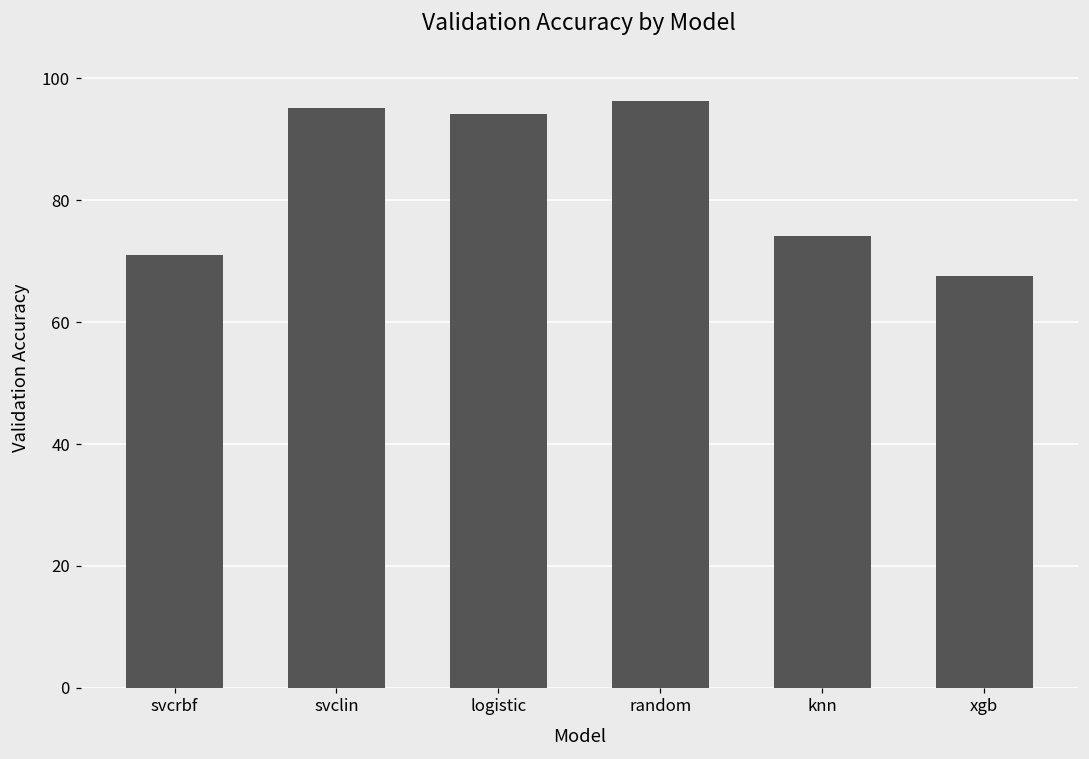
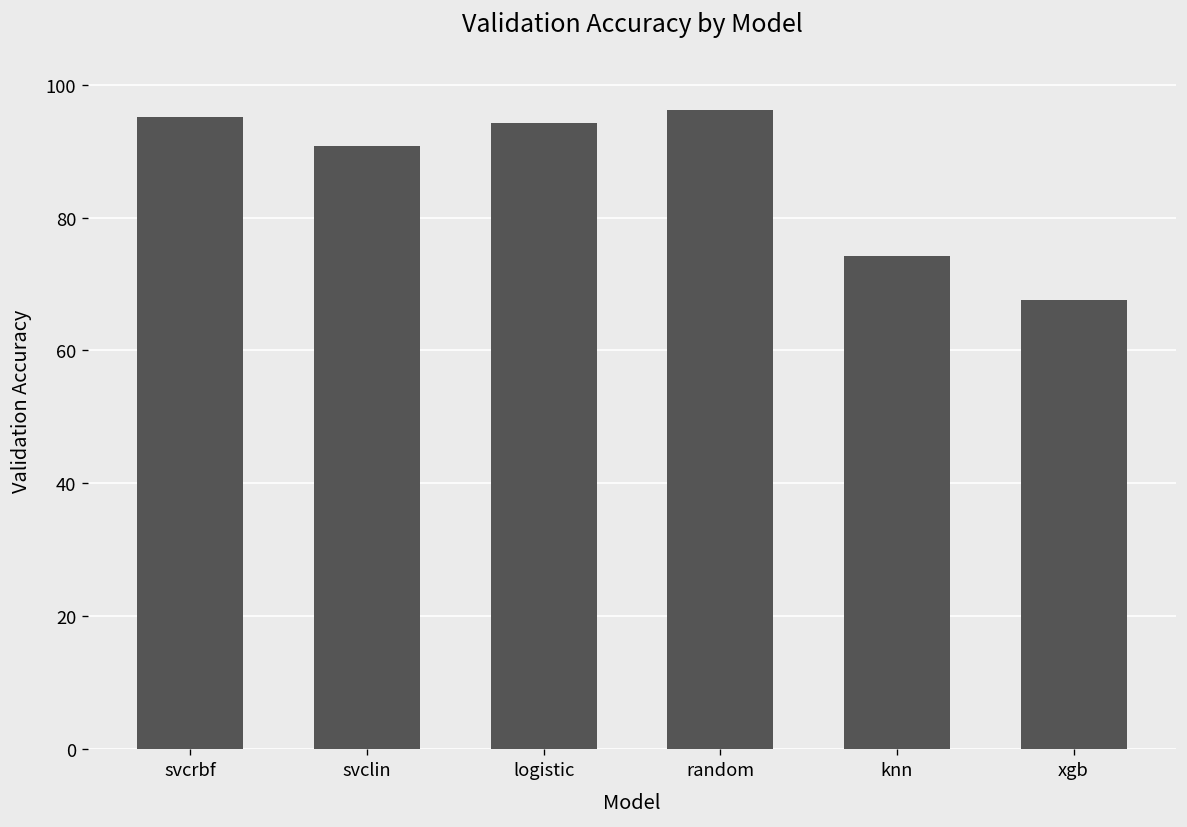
svcrbf: 71 -> 95
svclin: 95 -> 91
